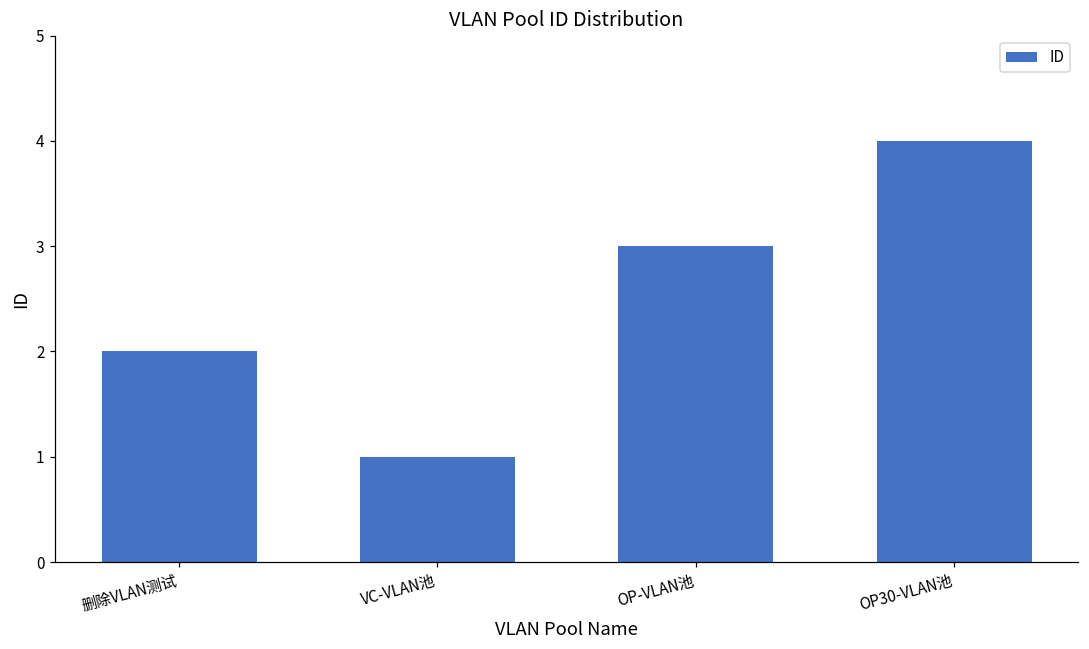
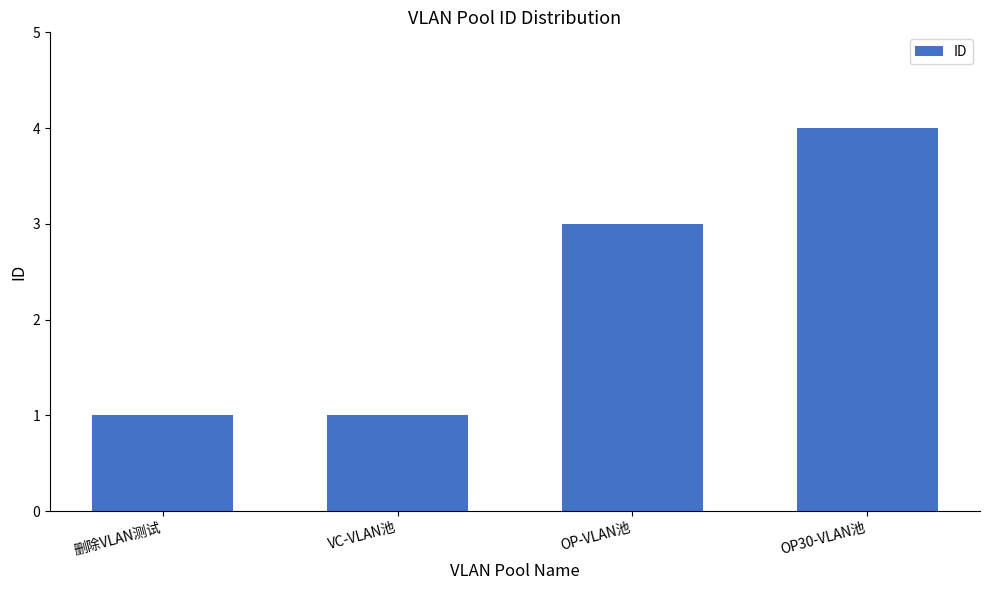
删除VLAN测试: 2 -> 1
